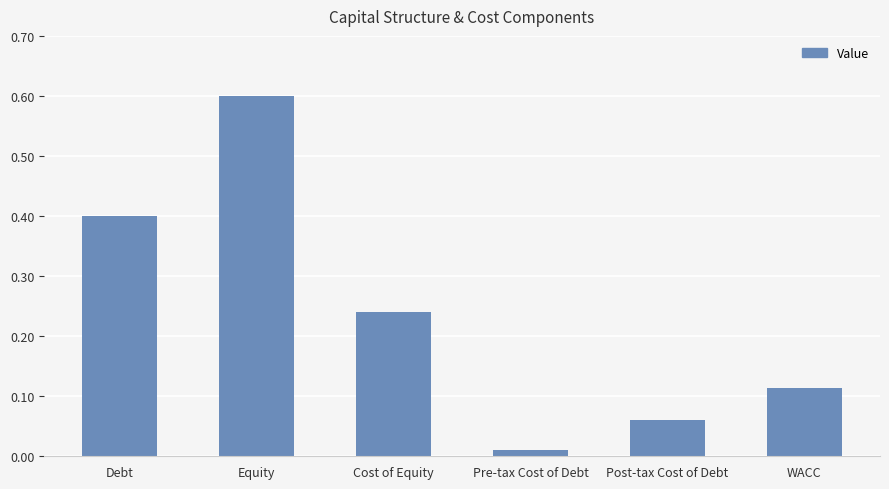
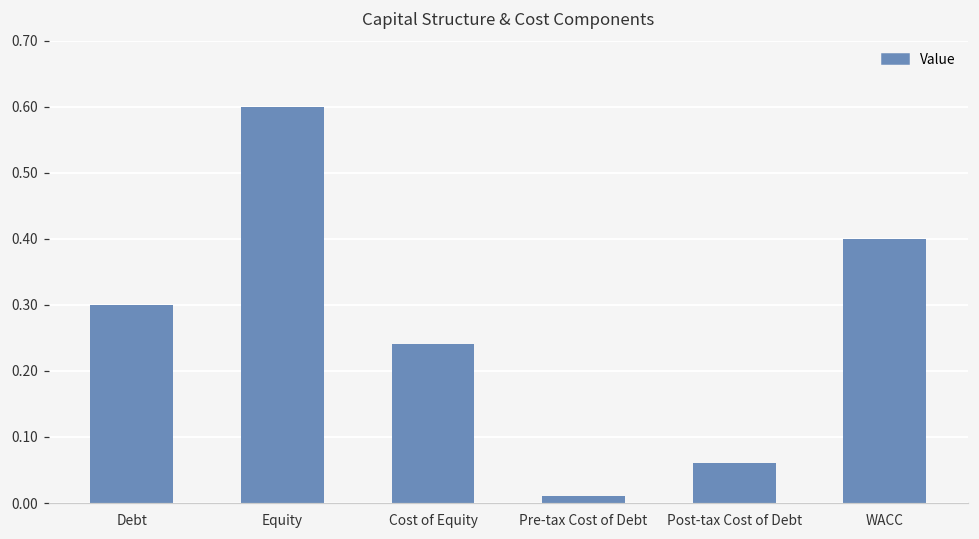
Debt: 0.4 -> 0.3
WACC: 0.11 -> 0.40
